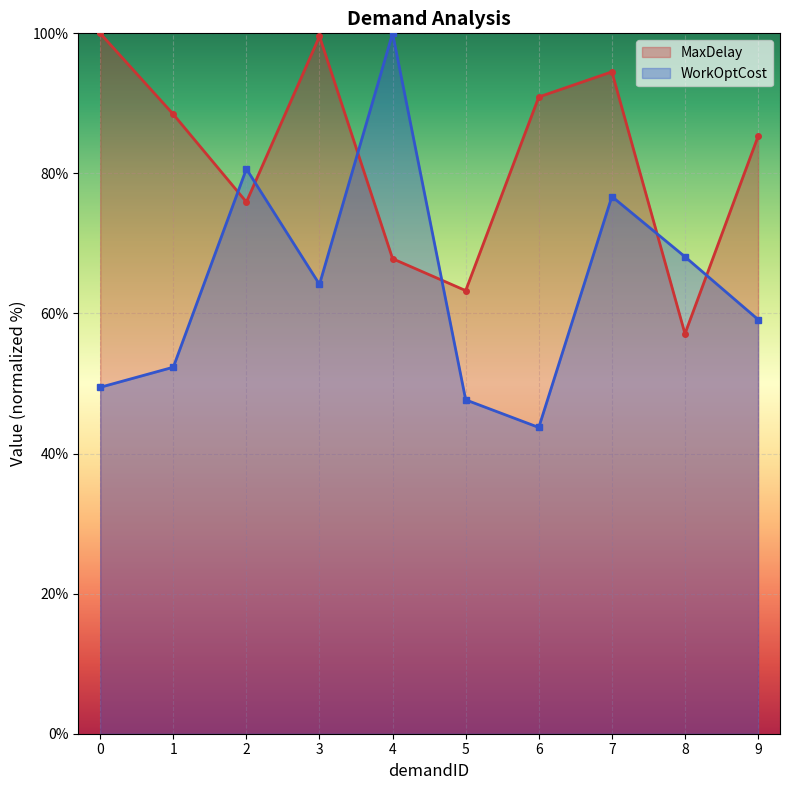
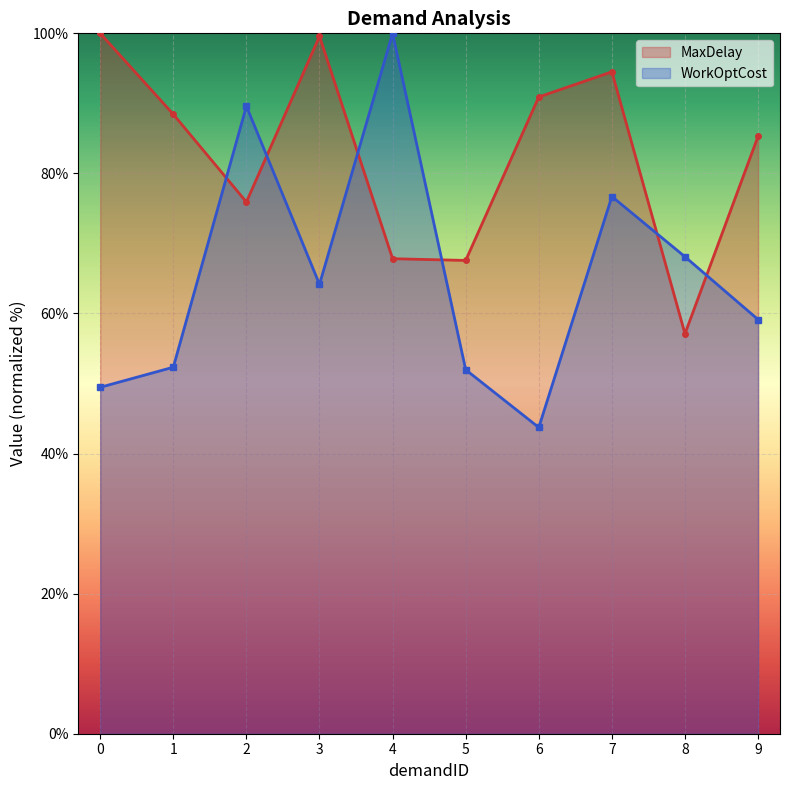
WorkOptCost, 2: 81% -> 90%
MaxDelay, 5: 63% -> 68%
WorkOptCost, 5: 48% -> 52%
